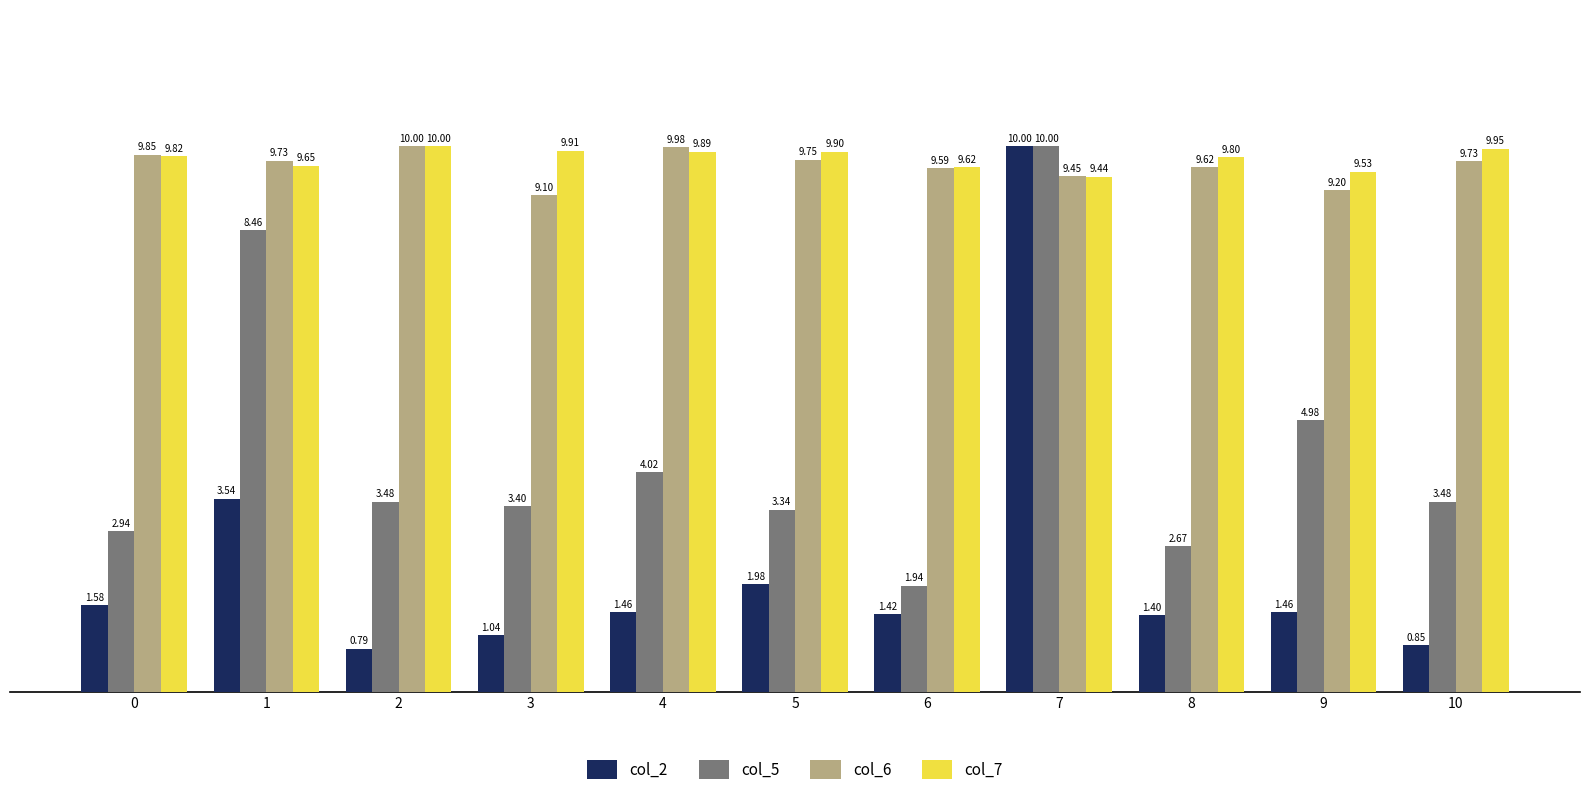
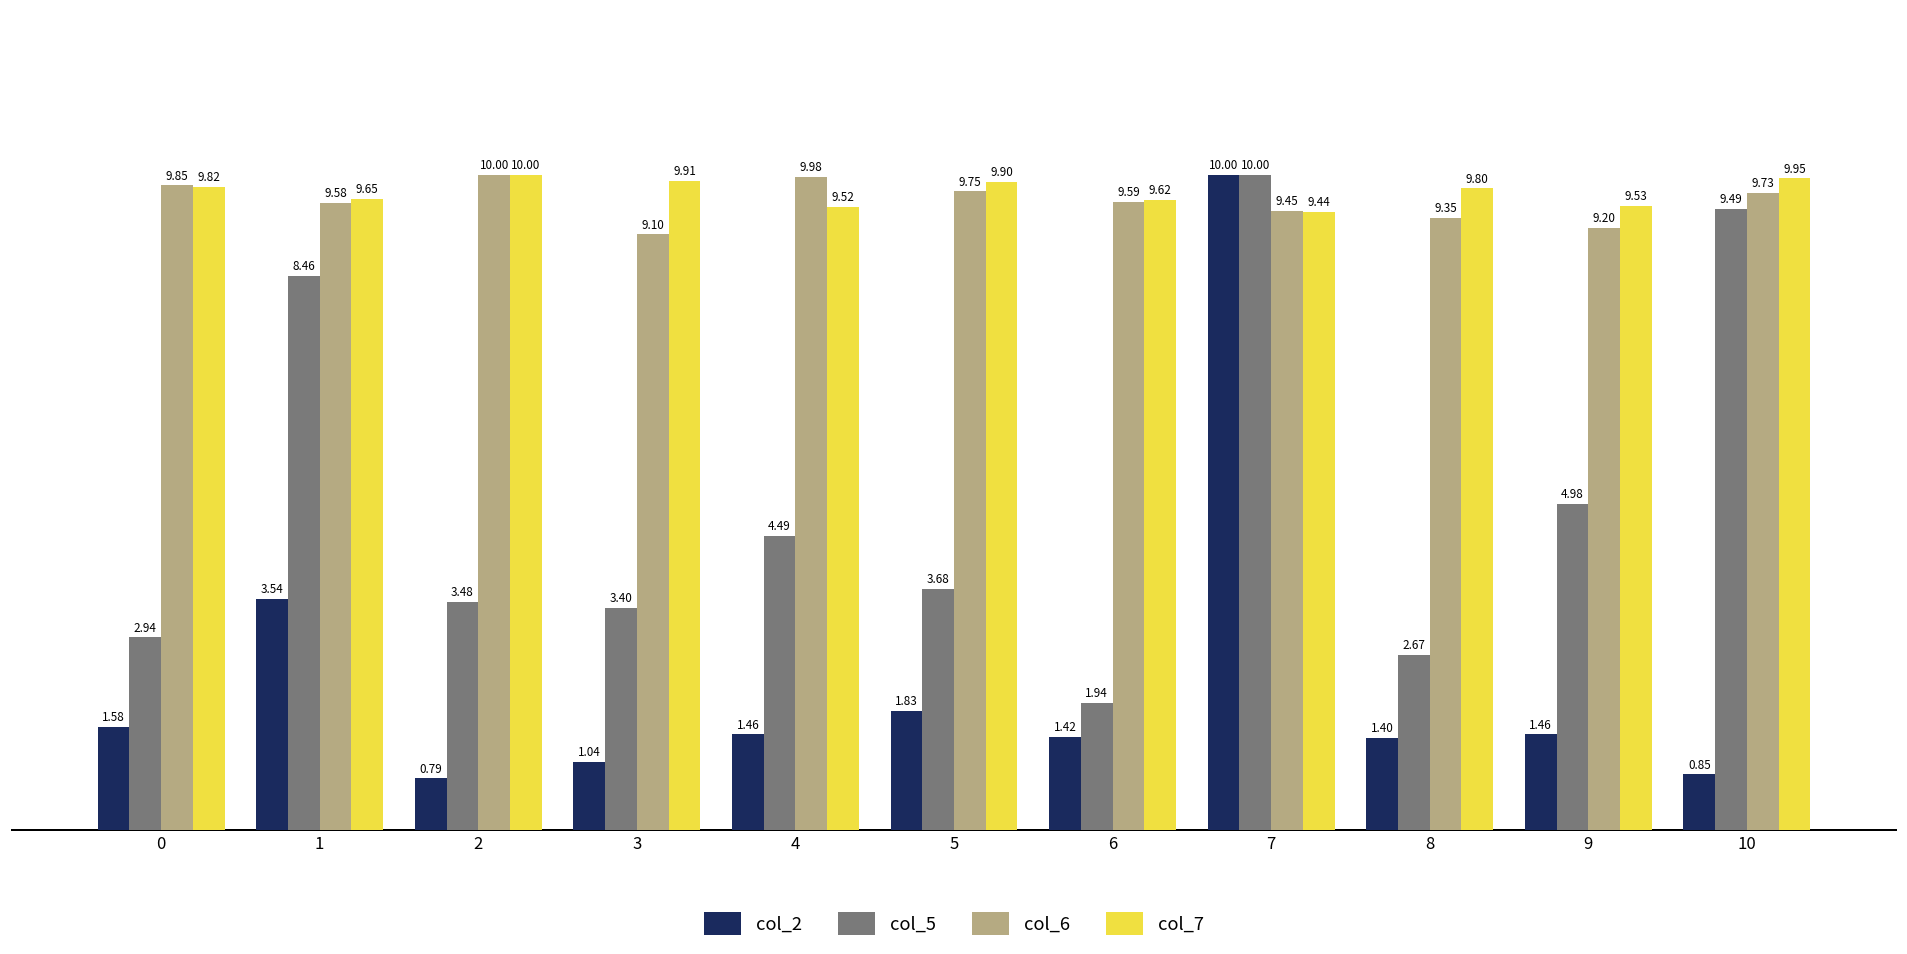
col_6, 1: 9.73 -> 9.58
col_5, 4: 4.02 -> 4.49
col_7, 4: 9.89 -> 9.52
col_2, 5: 1.98 -> 1.83
col_5, 5: 3.34 -> 3.68
col_6, 8: 9.62 -> 9.35
col_5, 10: 3.48 -> 9.49
